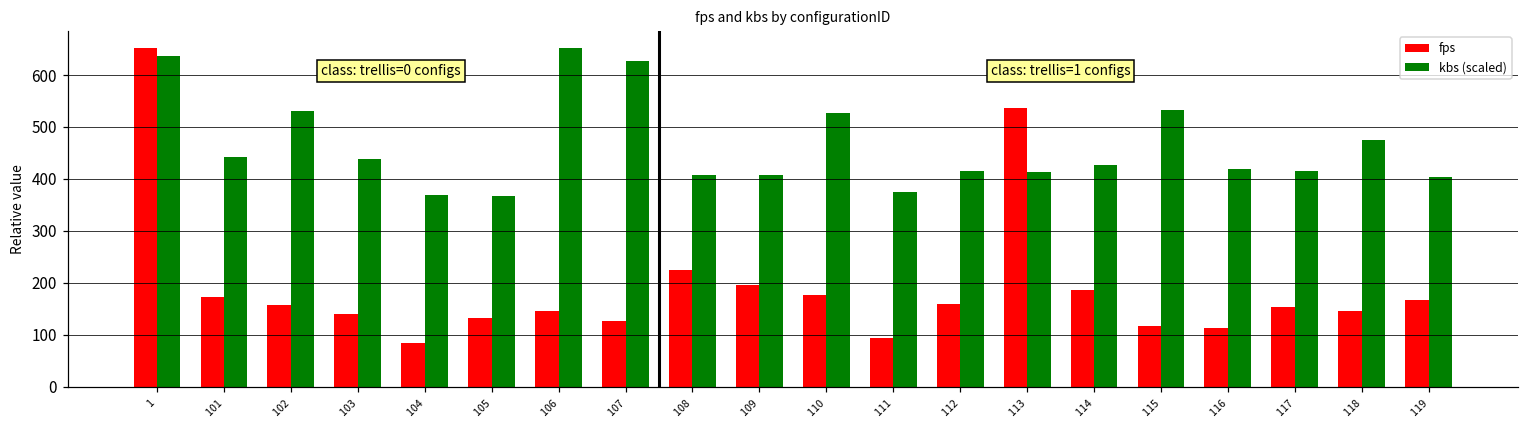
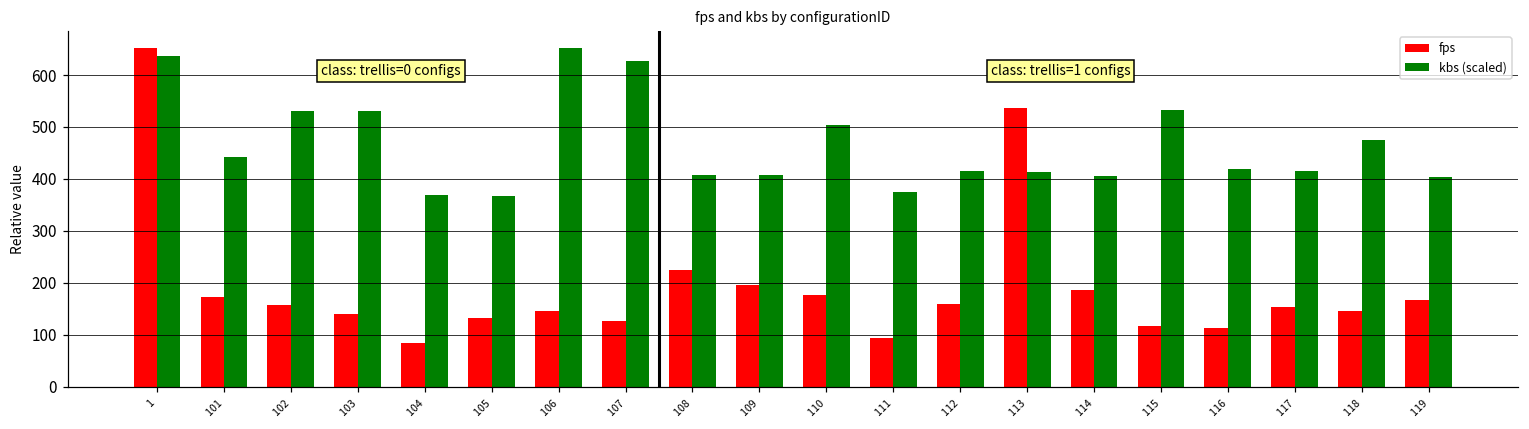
kbs (scaled), 103: 440 -> 530
kbs (scaled), 110: 530 -> 500
kbs (scaled), 114: 430 -> 410
